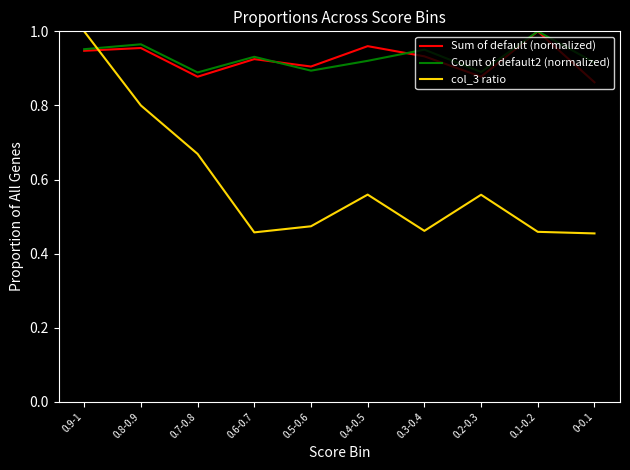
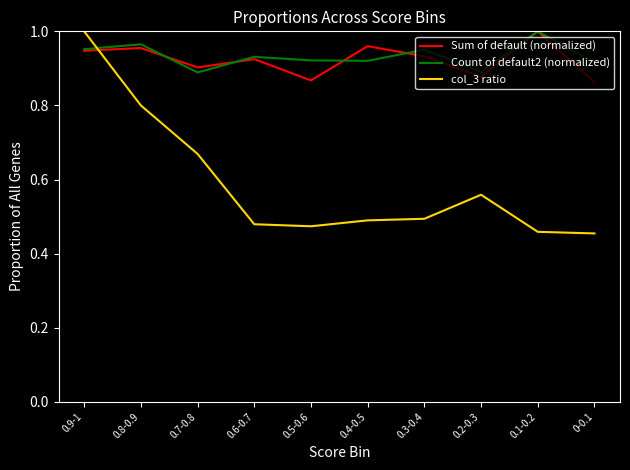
Sum of default (normalized), 0.7-0.8: 0.88 -> 0.90
col_3 ratio, 0.6-0.7: 0.46 -> 0.48
Sum of default (normalized), 0.5-0.6: 0.91 -> 0.87
Count of default2 (normalized), 0.5-0.6: 0.89 -> 0.92
col_3 ratio, 0.4-0.5: 0.56 -> 0.49
col_3 ratio, 0.3-0.4: 0.46 -> 0.49
